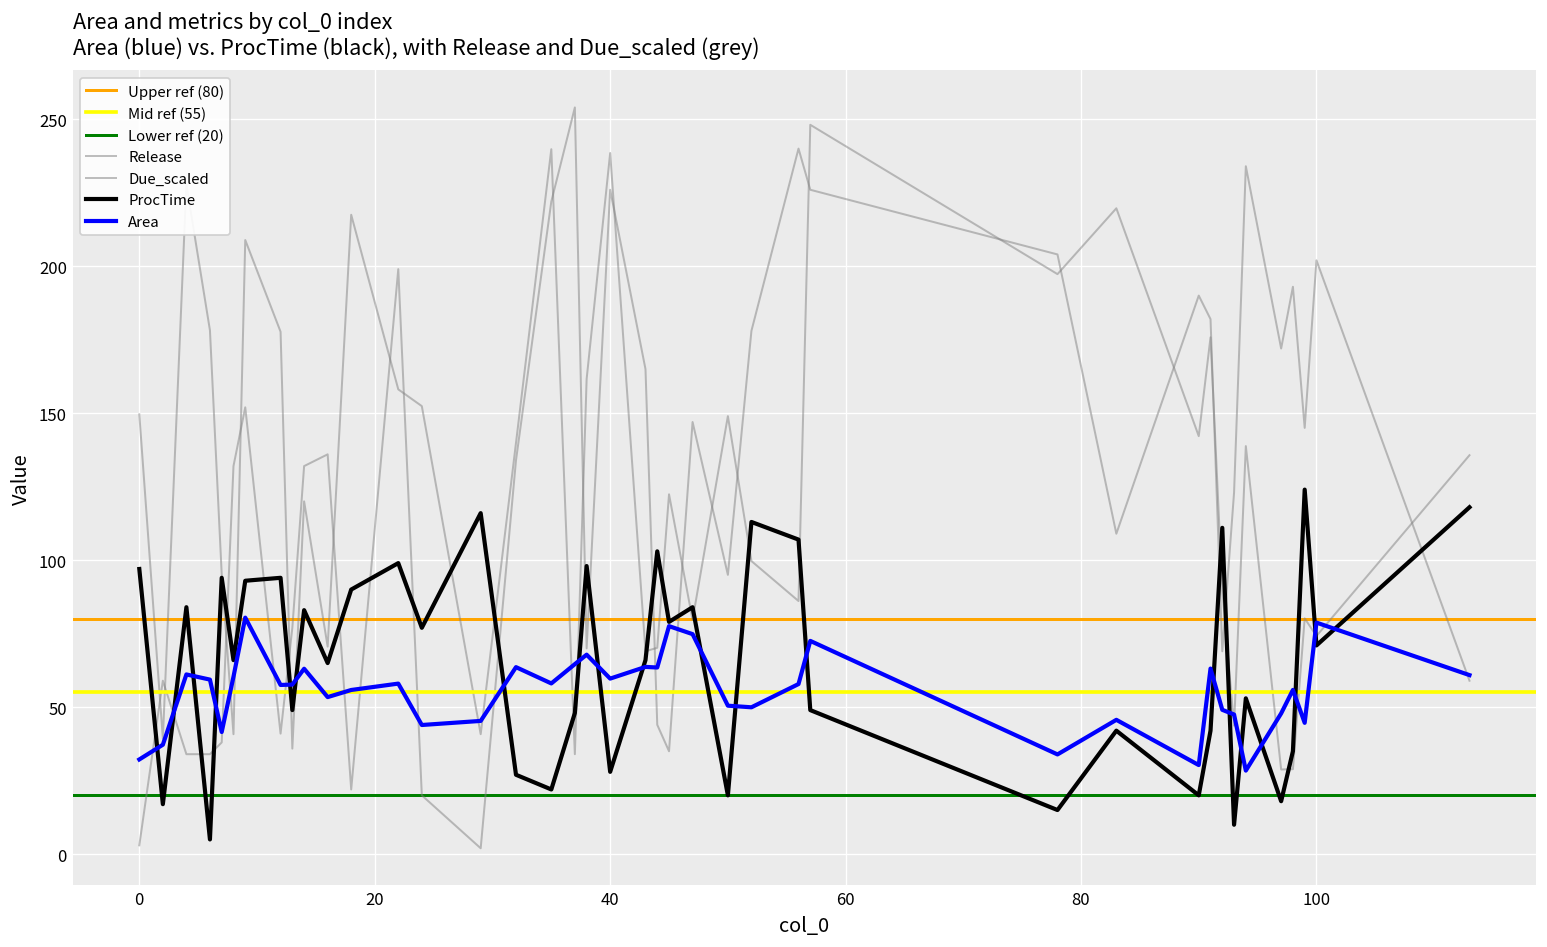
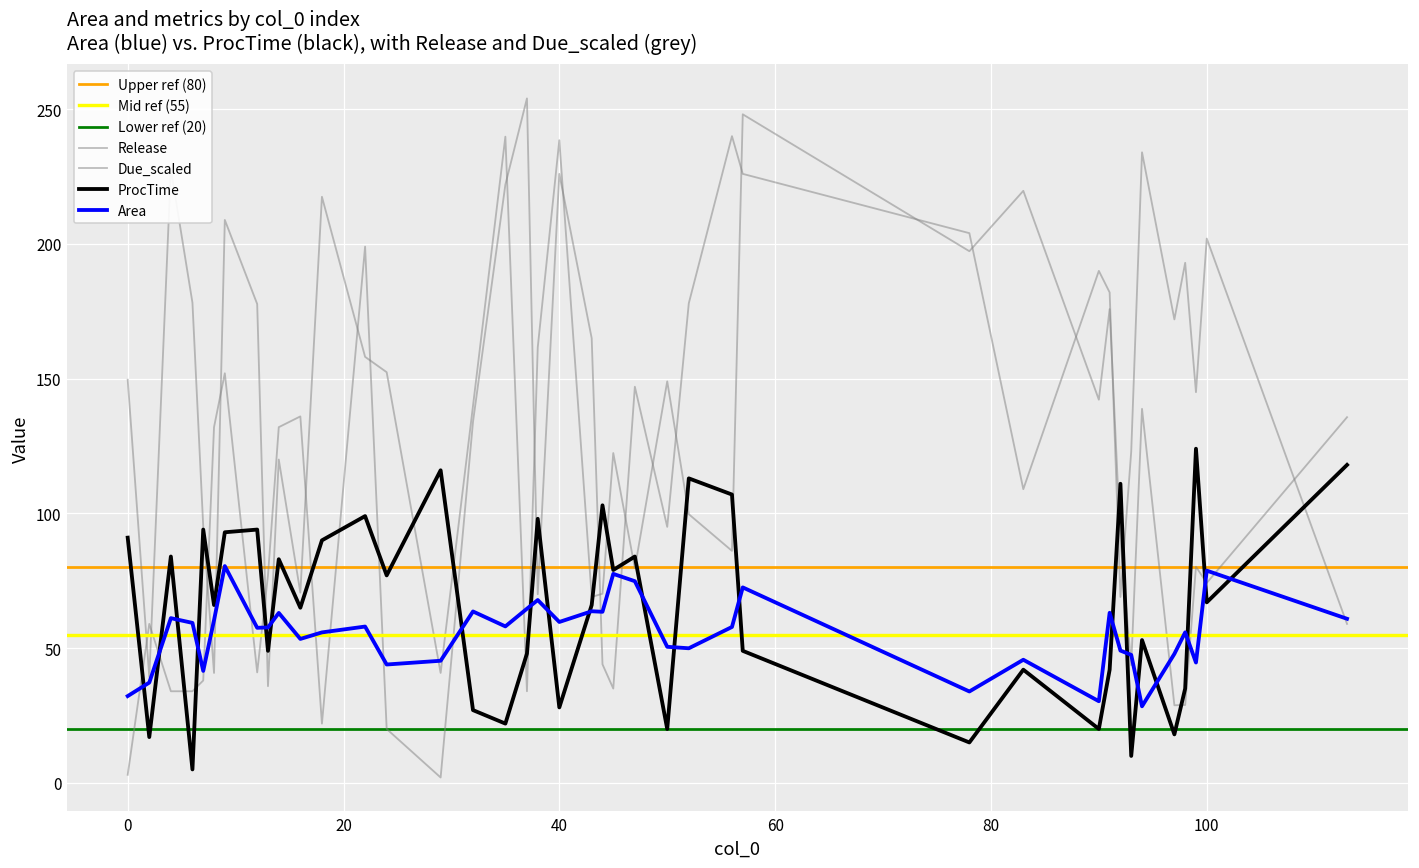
ProcTime, 0: 97 -> 91
ProcTime, 100: 71 -> 67
